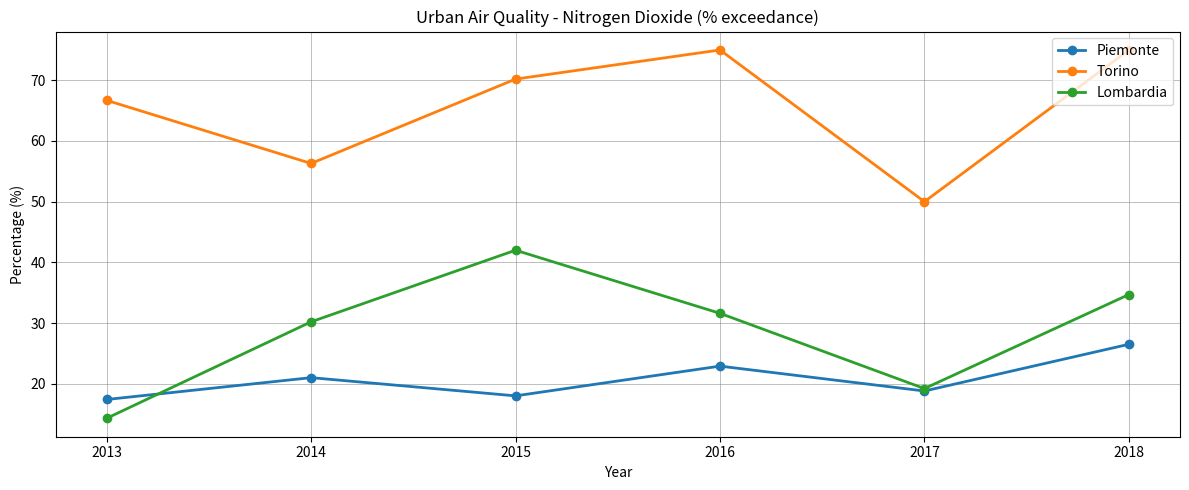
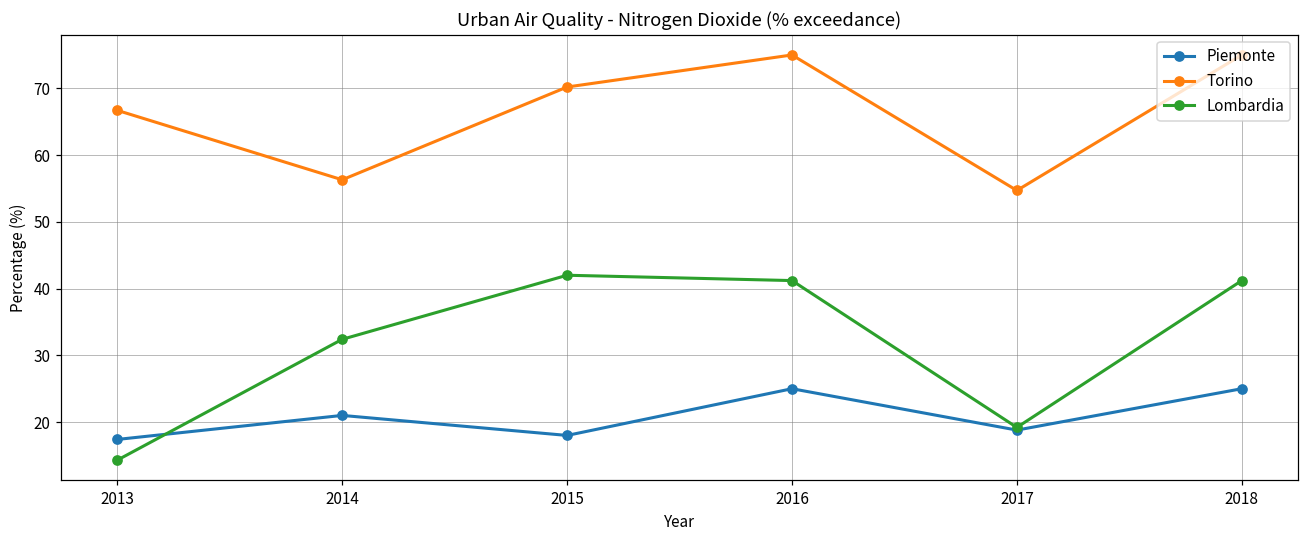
Lombardia, 2014: 30 -> 32
Piemonte, 2016: 23 -> 25
Lombardia, 2016: 32 -> 41
Torino, 2017: 50 -> 55
Piemonte, 2018: 27 -> 25
Lombardia, 2018: 35 -> 41
